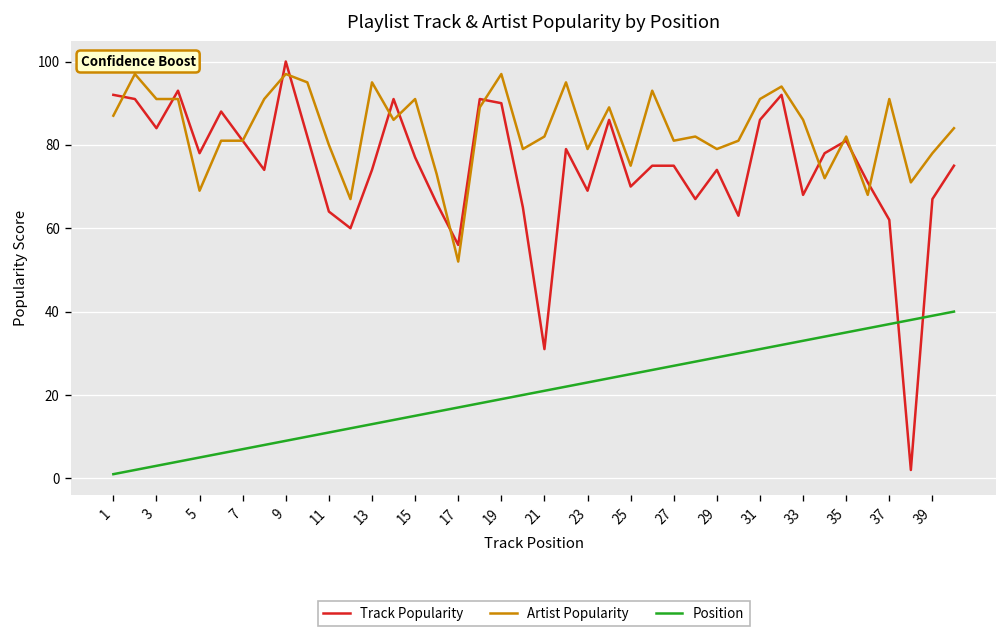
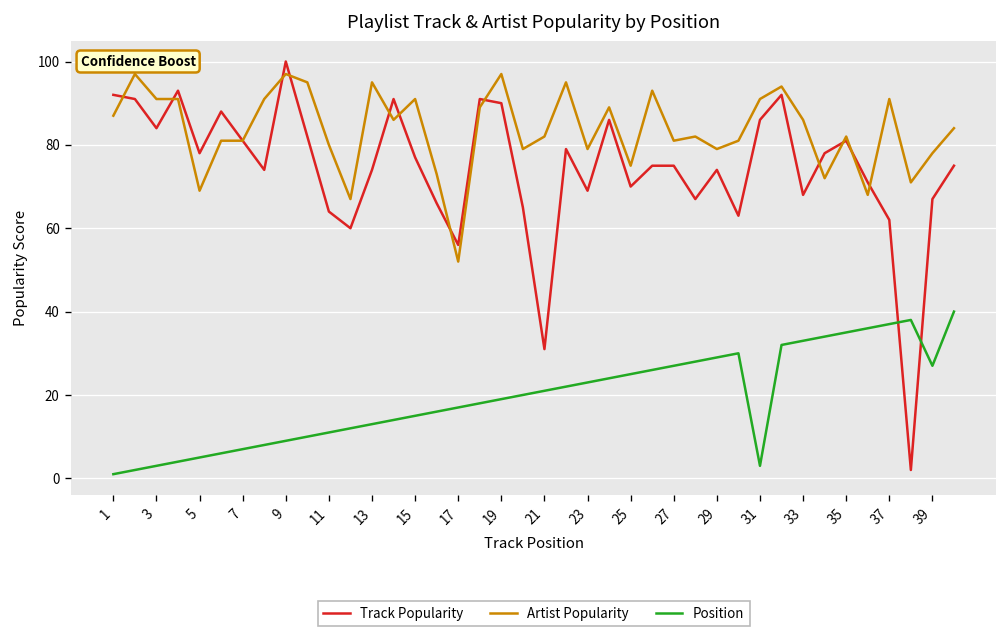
Position, 31: 31 -> 3
Position, 39: 39 -> 27
